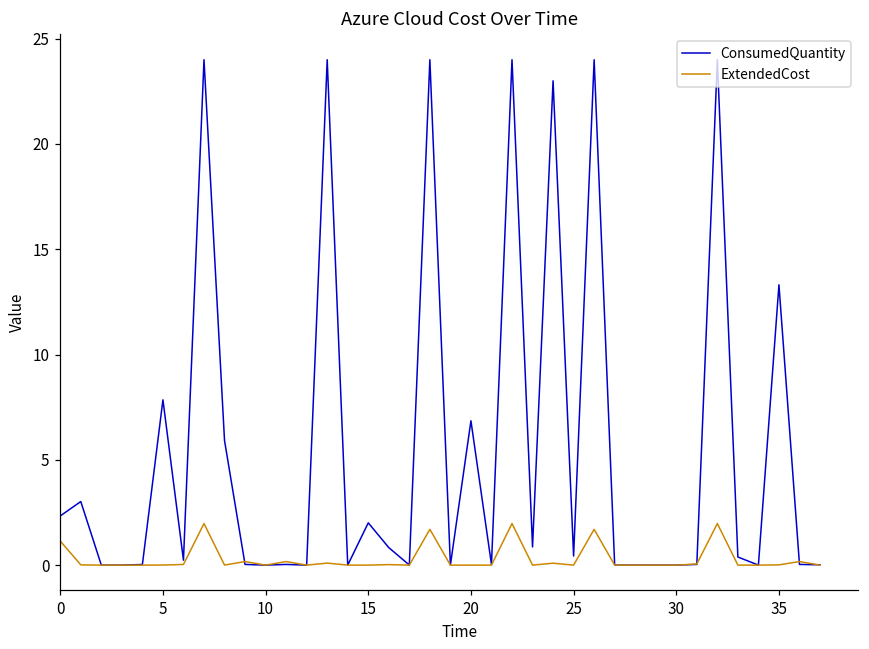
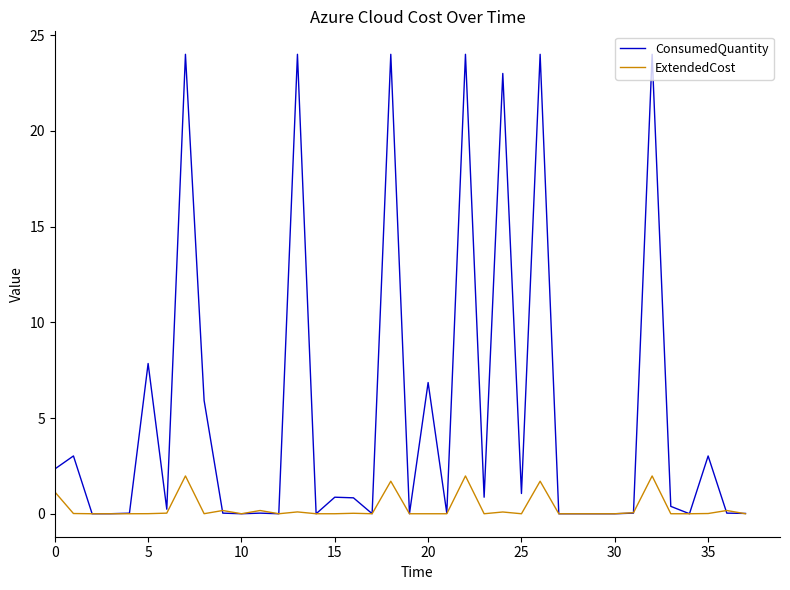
ConsumedQuantity, 15: 2.0 -> 0.9
ConsumedQuantity, 25: 0.4 -> 1.1
ConsumedQuantity, 35: 13.3 -> 3.0
